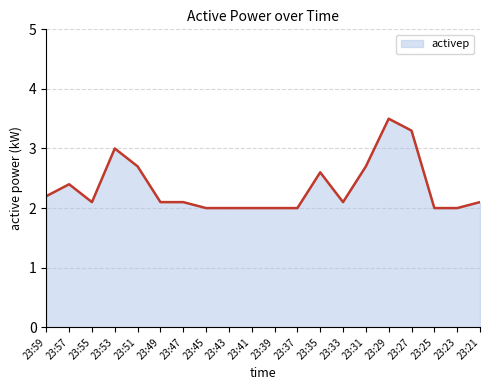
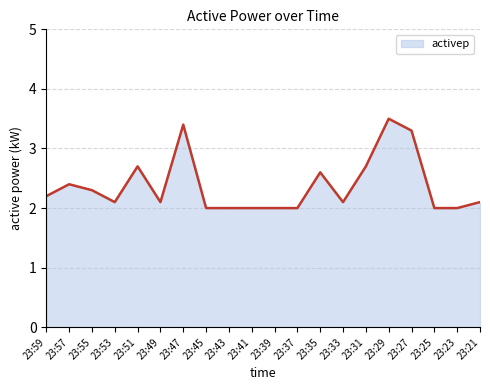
23:55: 2.1 -> 2.3
23:53: 3.0 -> 2.1
23:47: 2.1 -> 3.4
